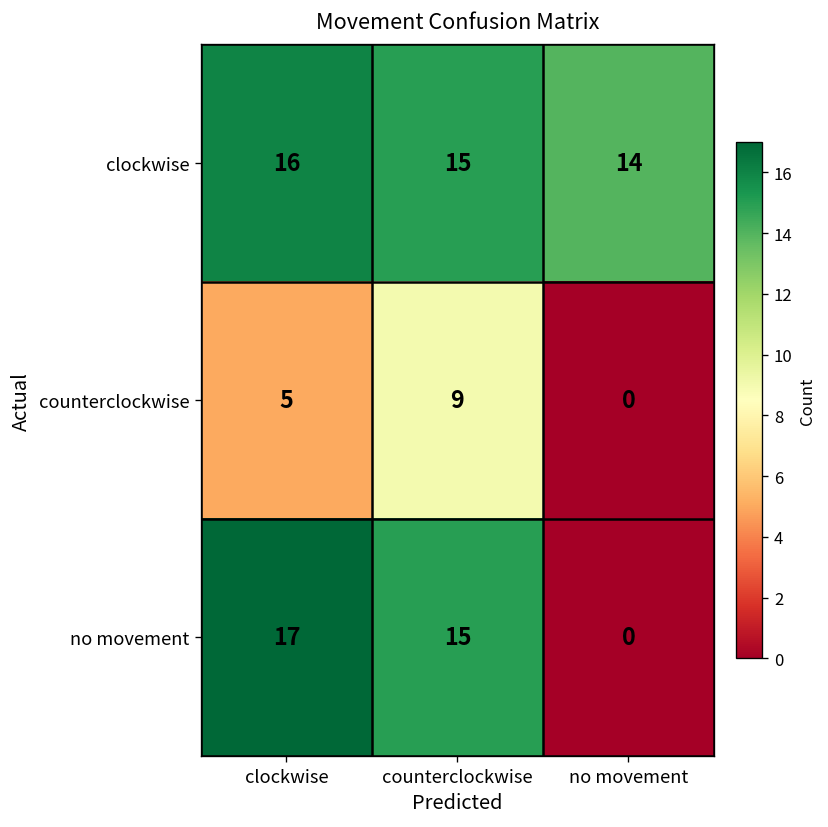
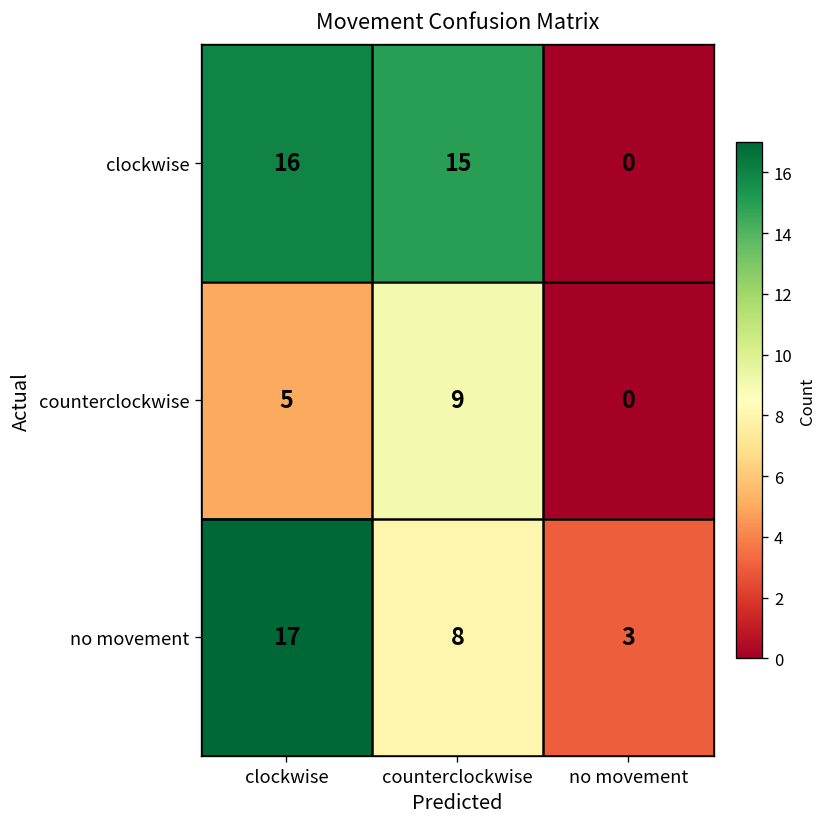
clockwise, no movement: 14 -> 0
no movement, counterclockwise: 15 -> 8
no movement, no movement: 0 -> 3
